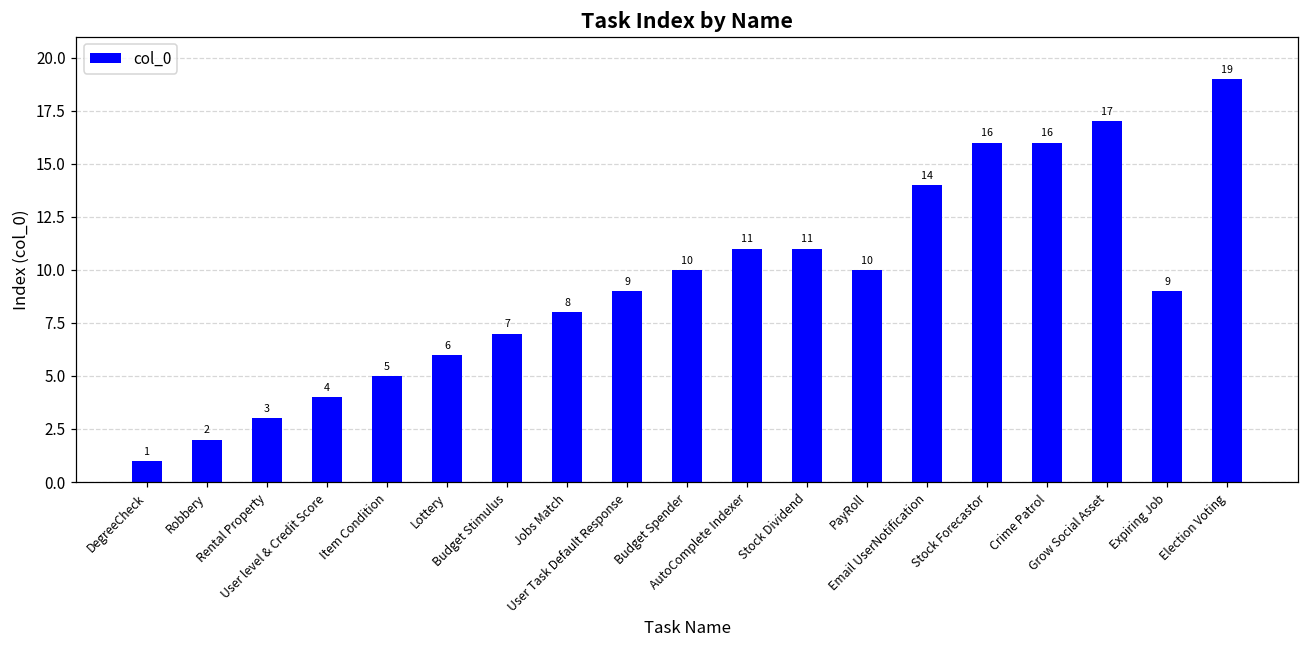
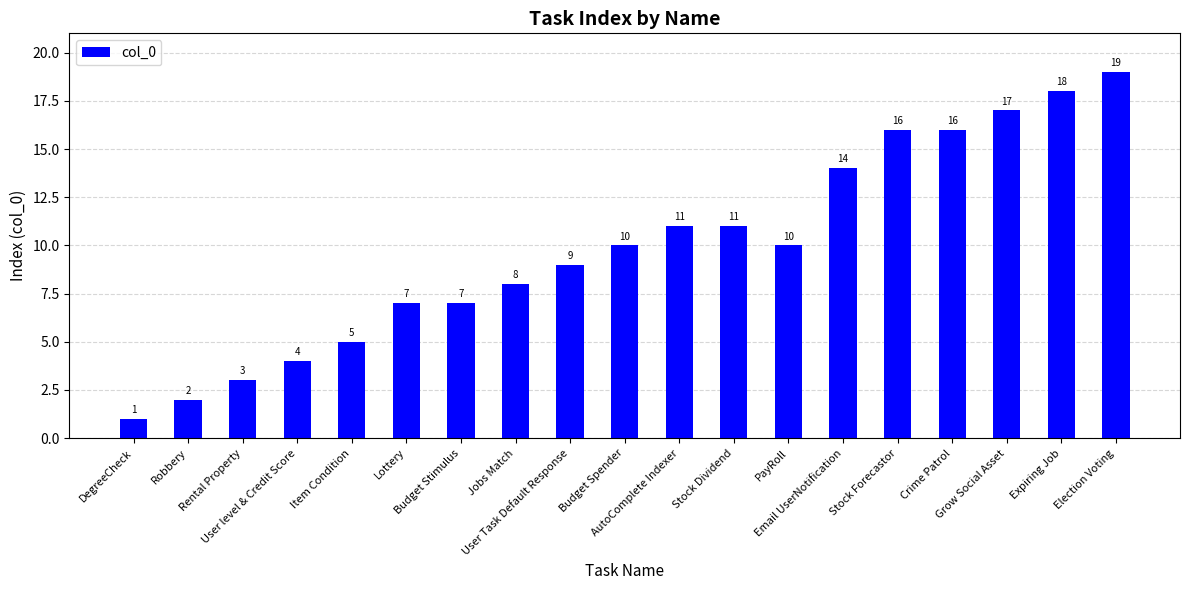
Lottery: 6 -> 7
Expiring Job: 9 -> 18
